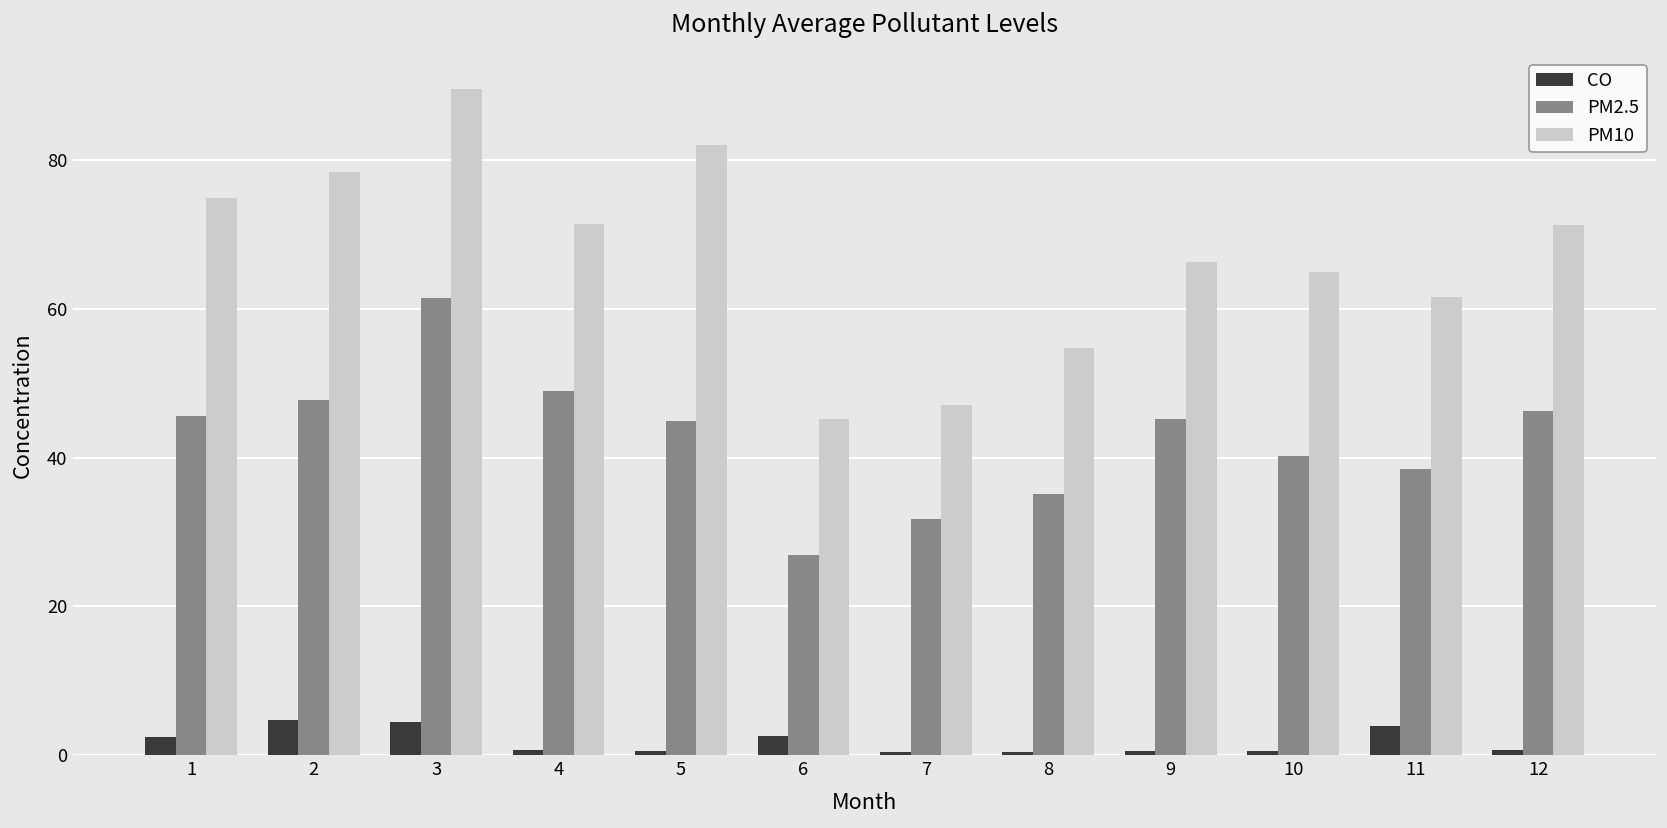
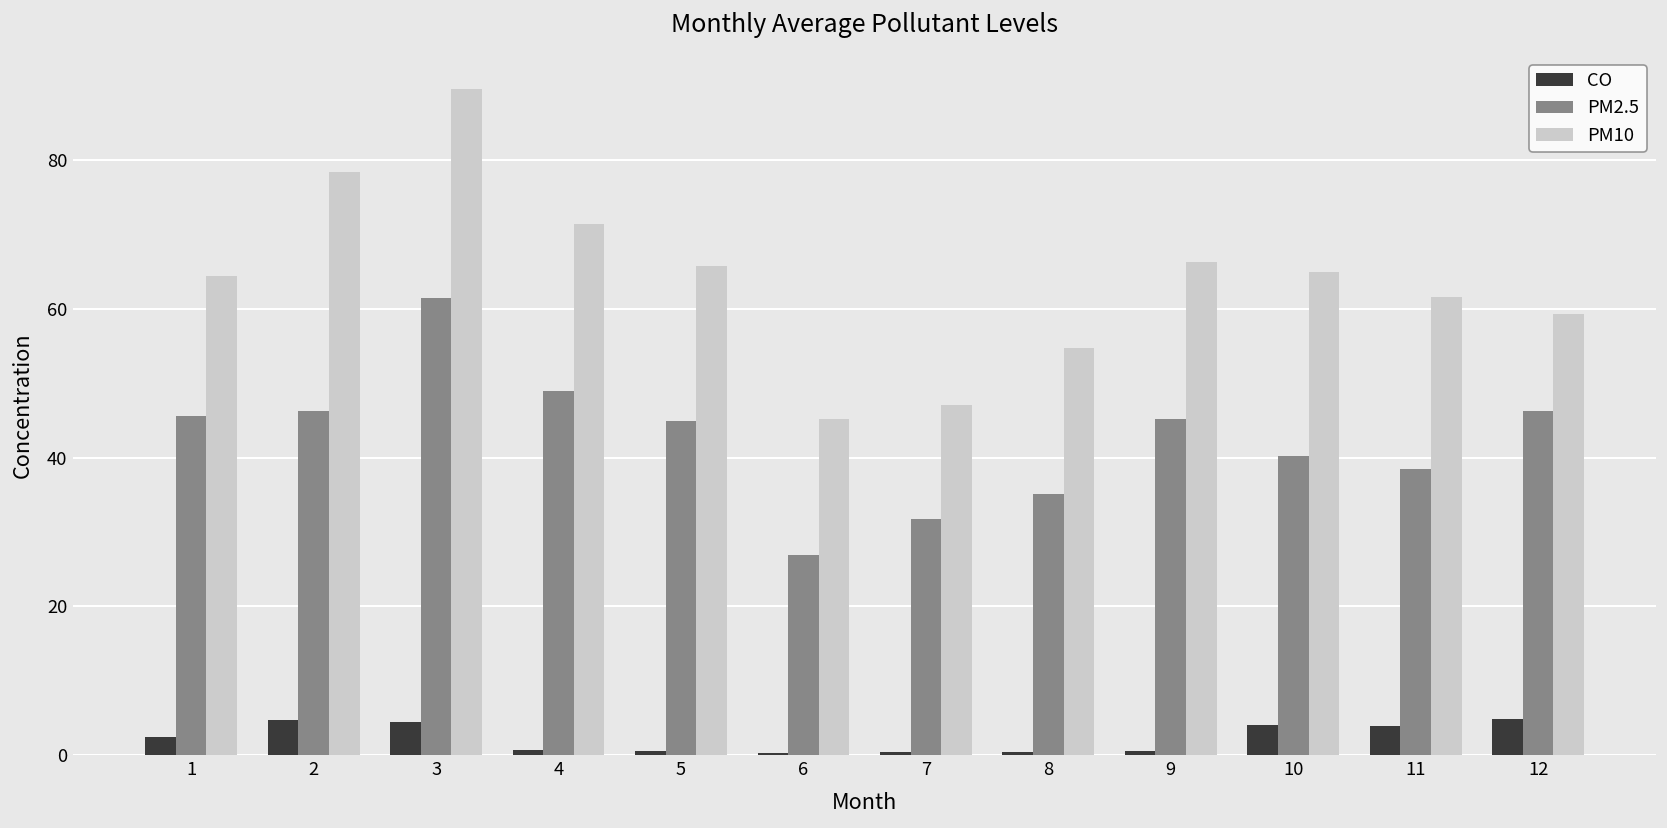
PM10, 1: 75 -> 64
PM2.5, 2: 48 -> 46
PM10, 5: 82 -> 66
CO, 6: 3 -> 0
CO, 10: 1 -> 4
CO, 12: 1 -> 5
PM10, 12: 71 -> 59
